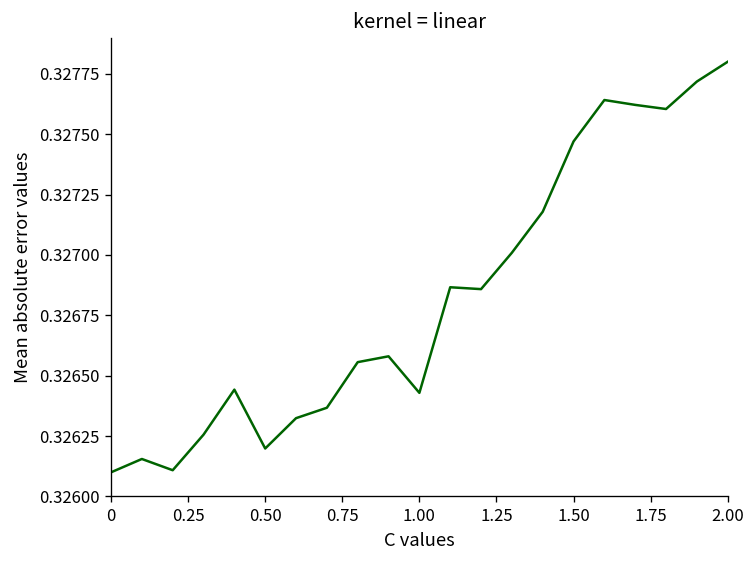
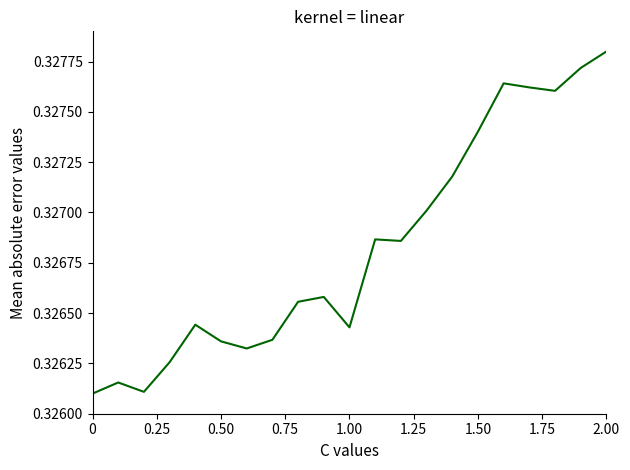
0.50: 0.32620 -> 0.32636
1.50: 0.32747 -> 0.32740
